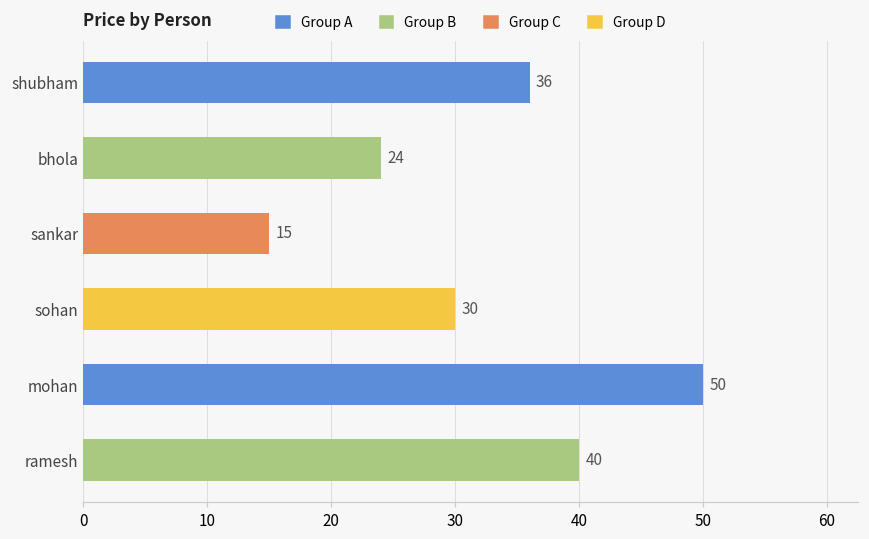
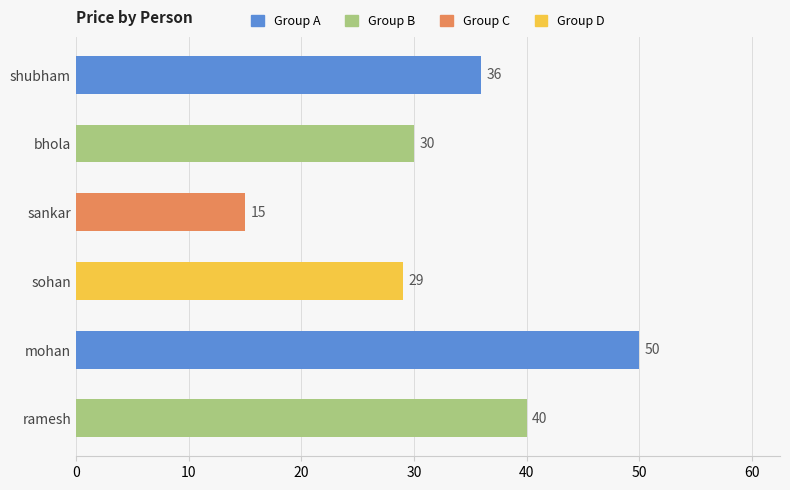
bhola: 24 -> 30
sohan: 30 -> 29
